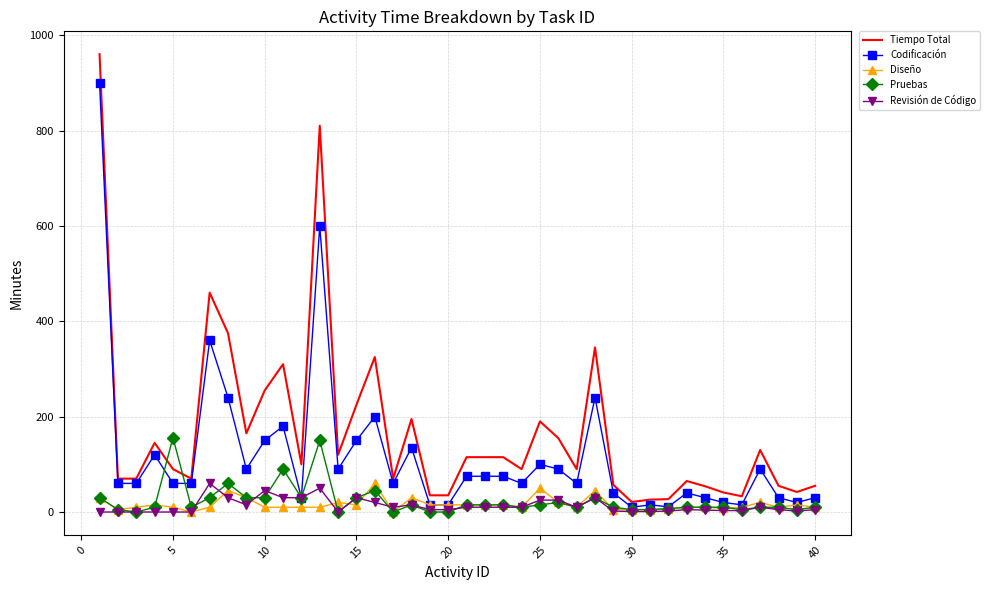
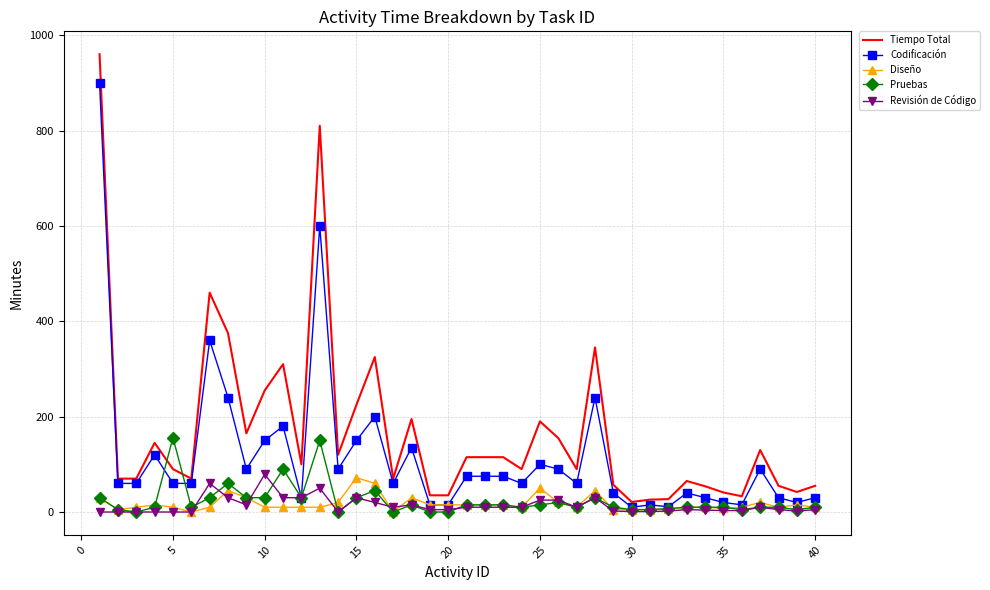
Revisión de Código, 10: 50 -> 80
Diseño, 15: 20 -> 70
